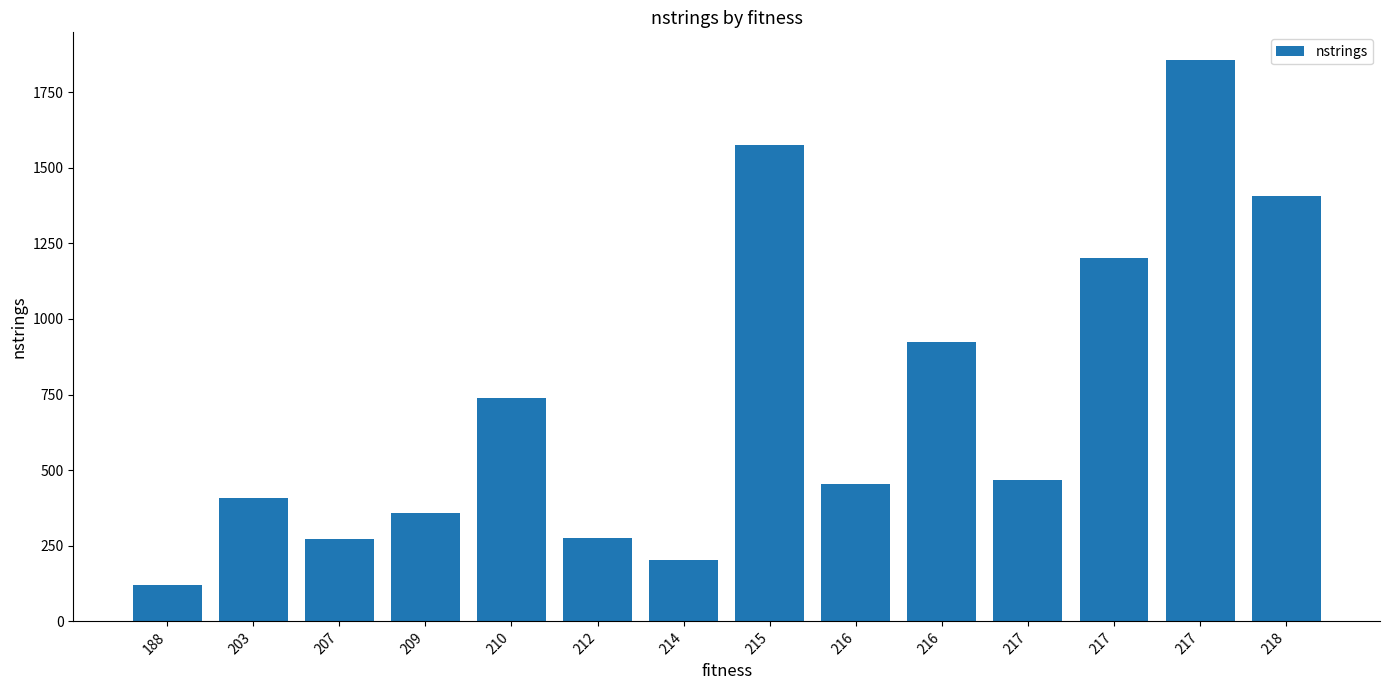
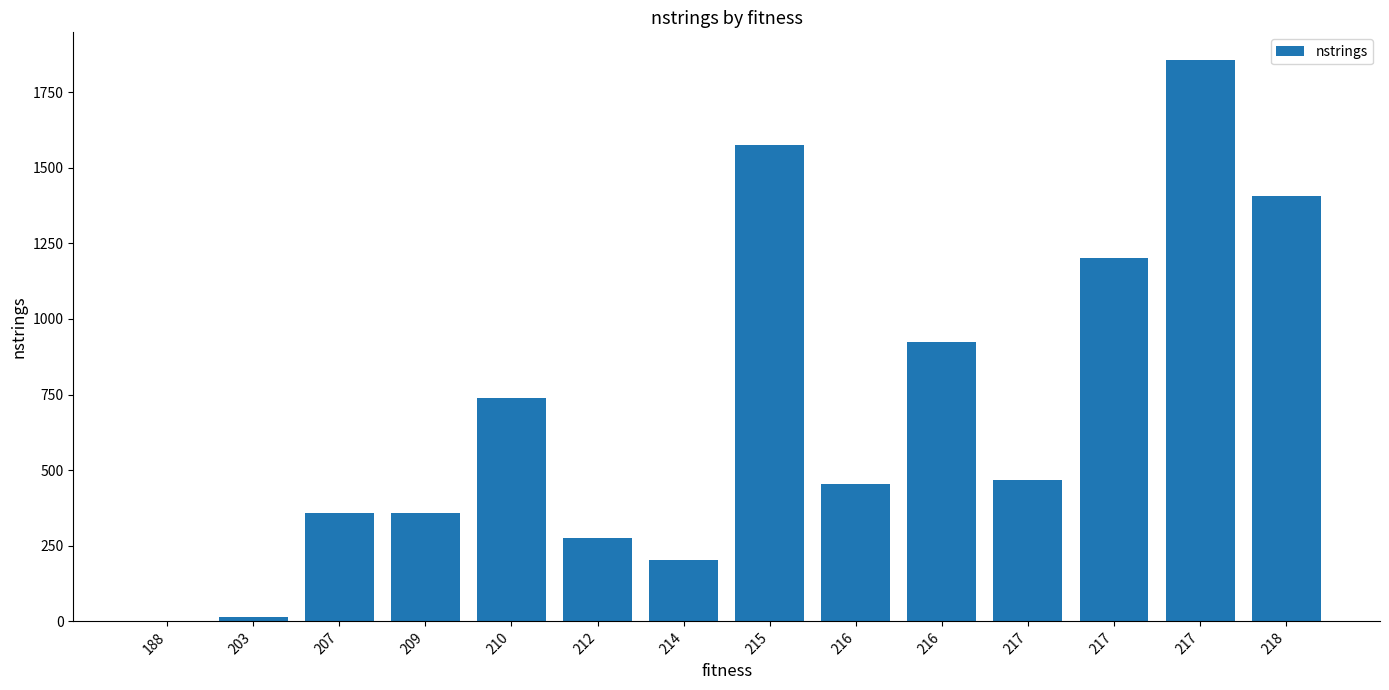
188: 120 -> 0
203: 410 -> 10
207: 270 -> 360
